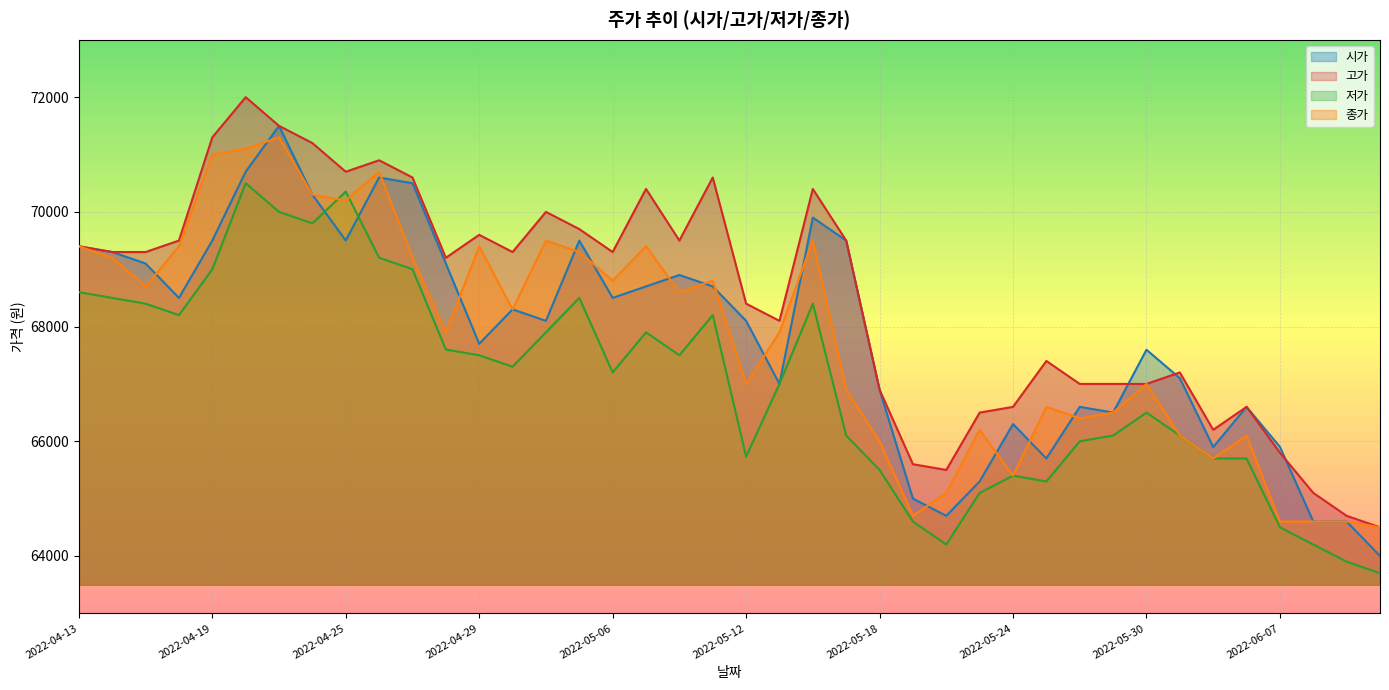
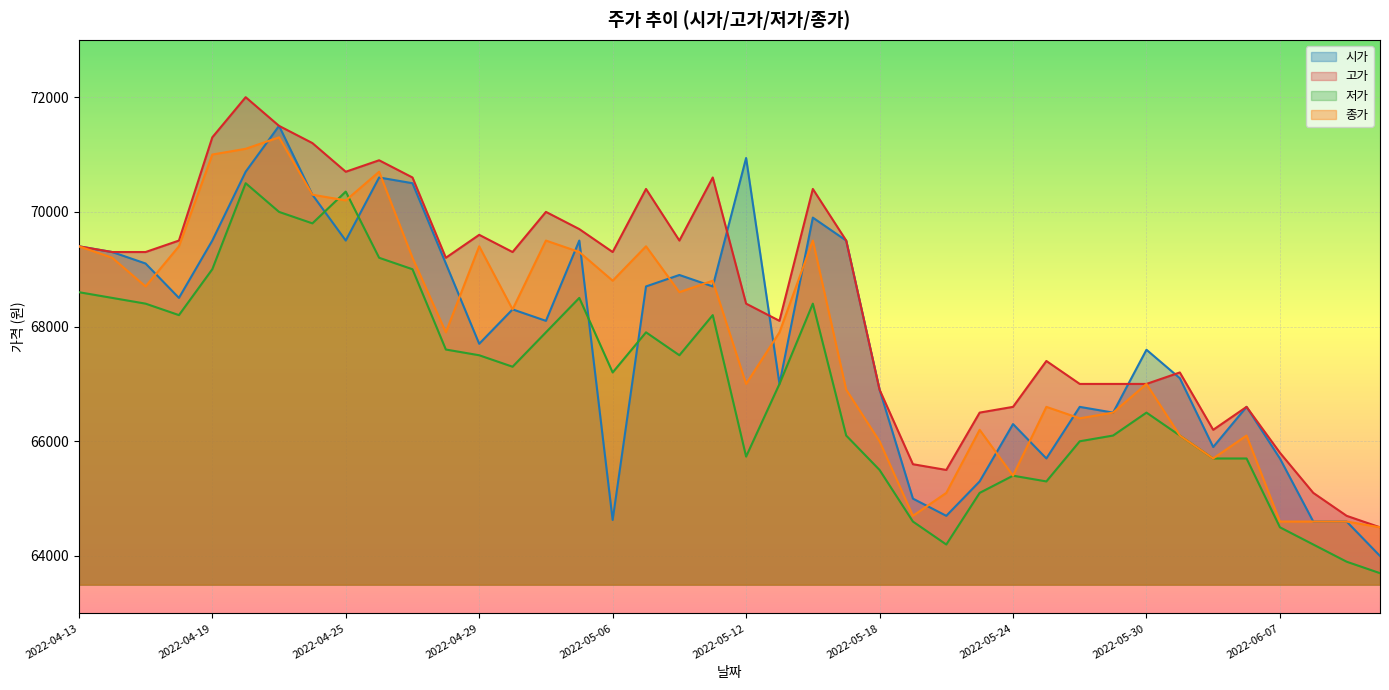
시가, 2022-05-06: 68500 -> 64600
시가, 2022-05-12: 68100 -> 70900
시가, 2022-06-07: 65900 -> 65700
